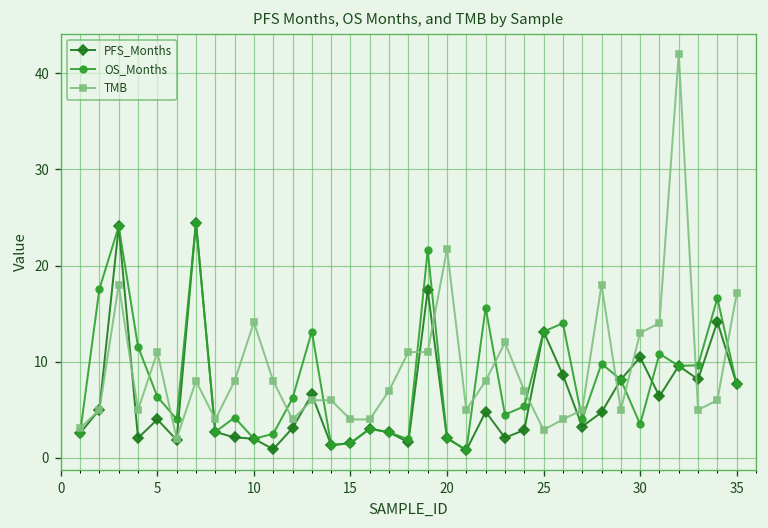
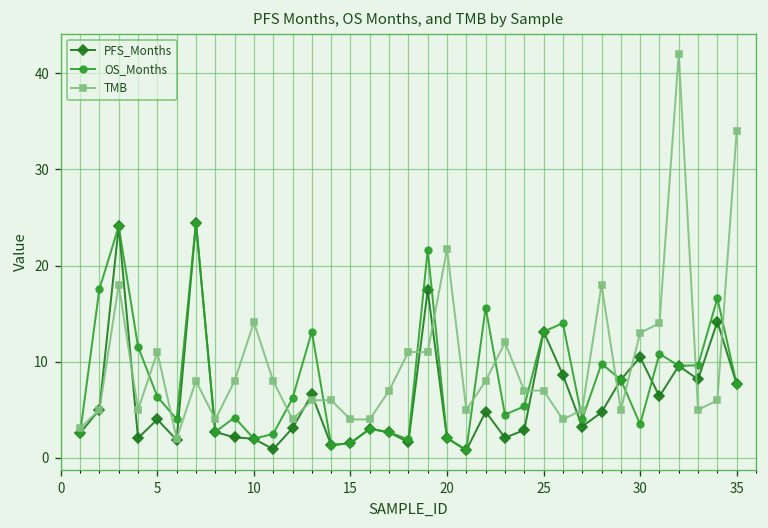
TMB, 25: 3 -> 7
TMB, 35: 17 -> 34
